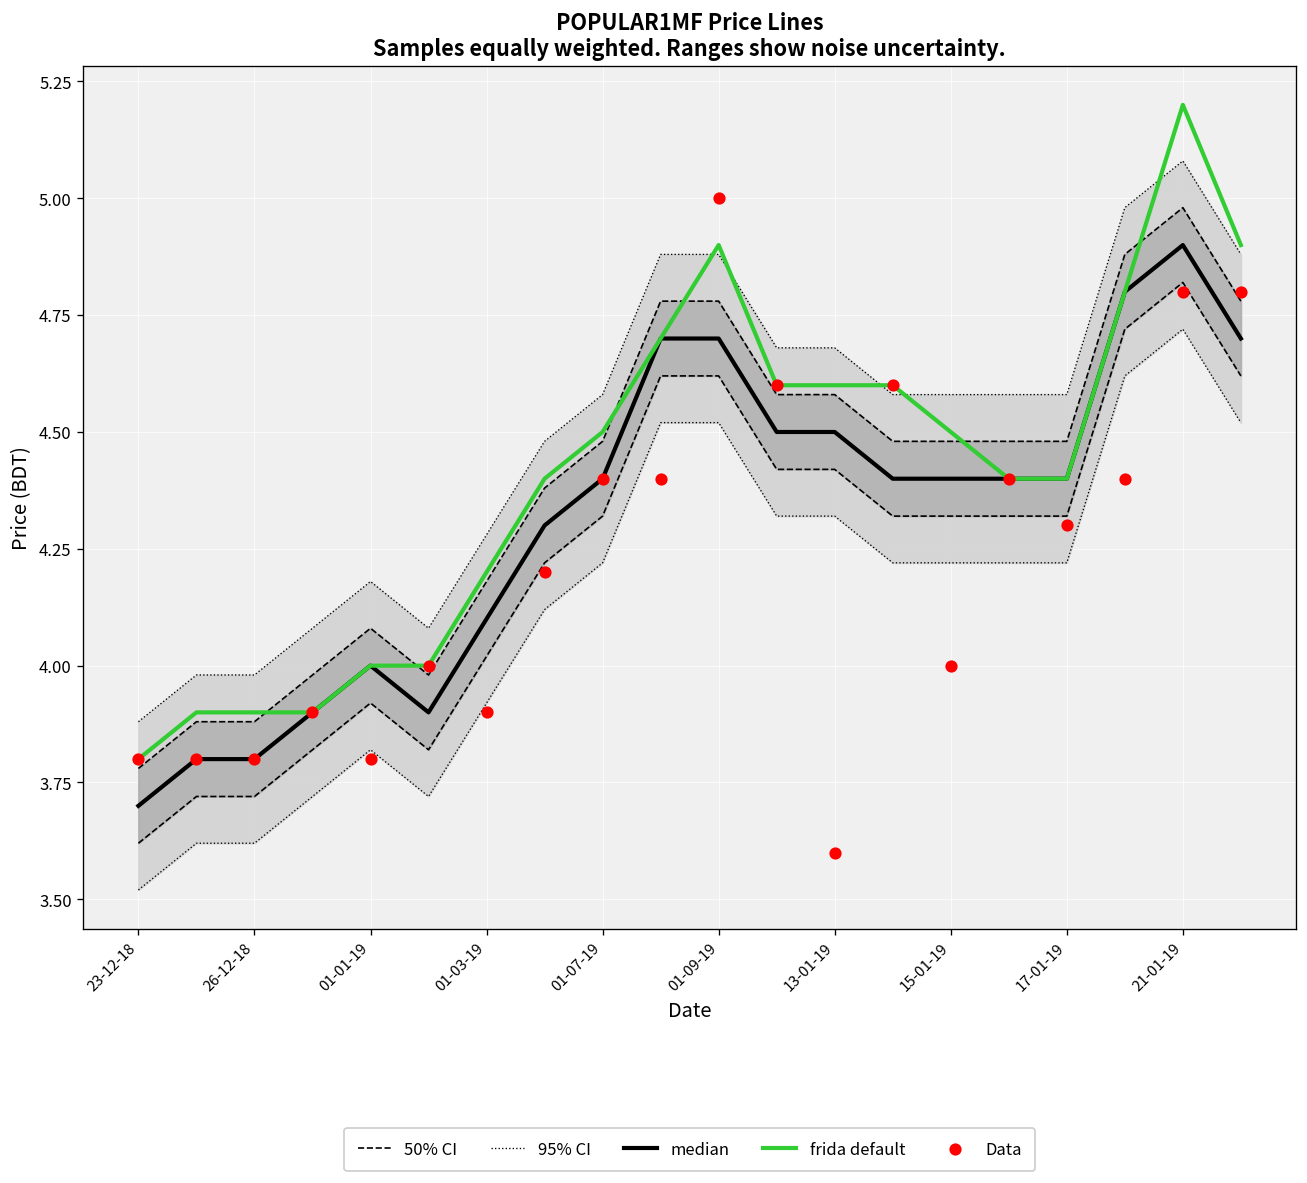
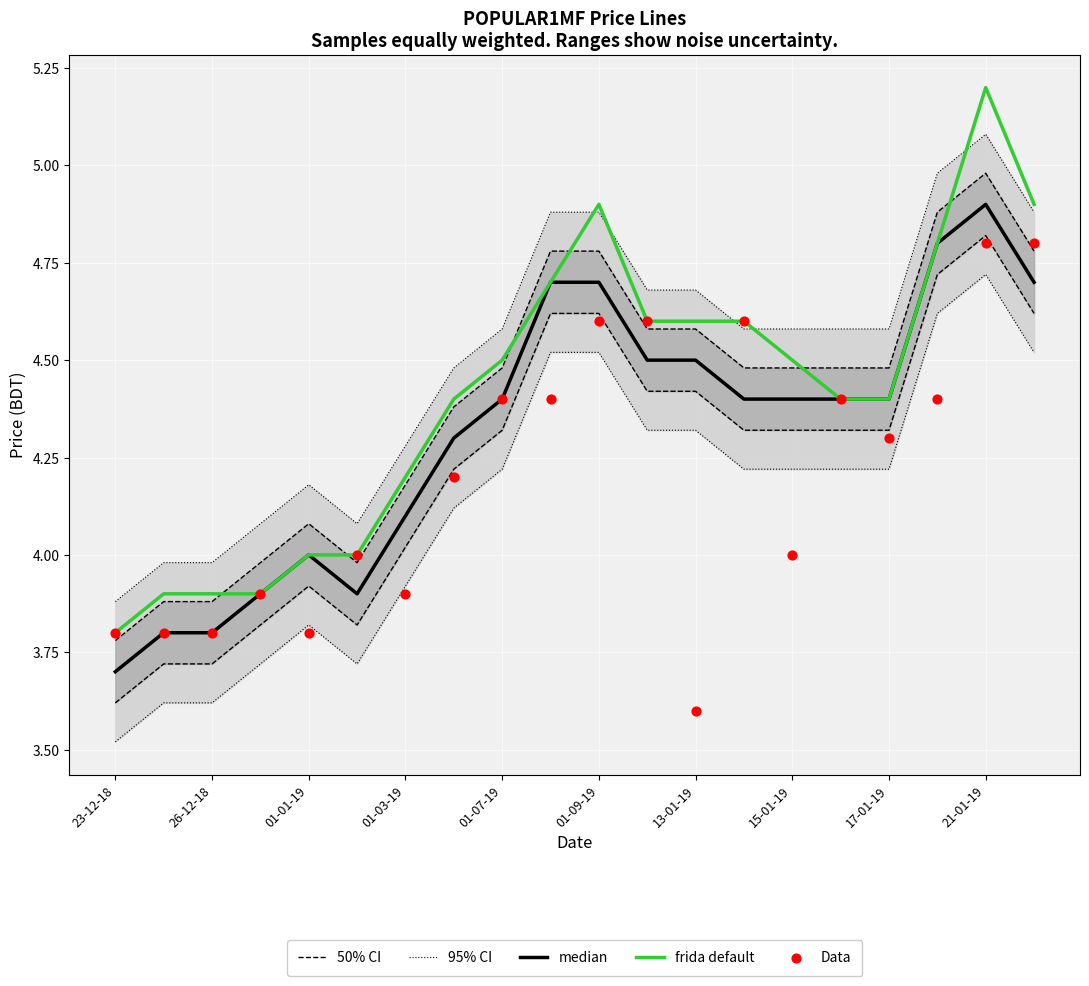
Data, 01-09-19: 5.0 -> 4.6
